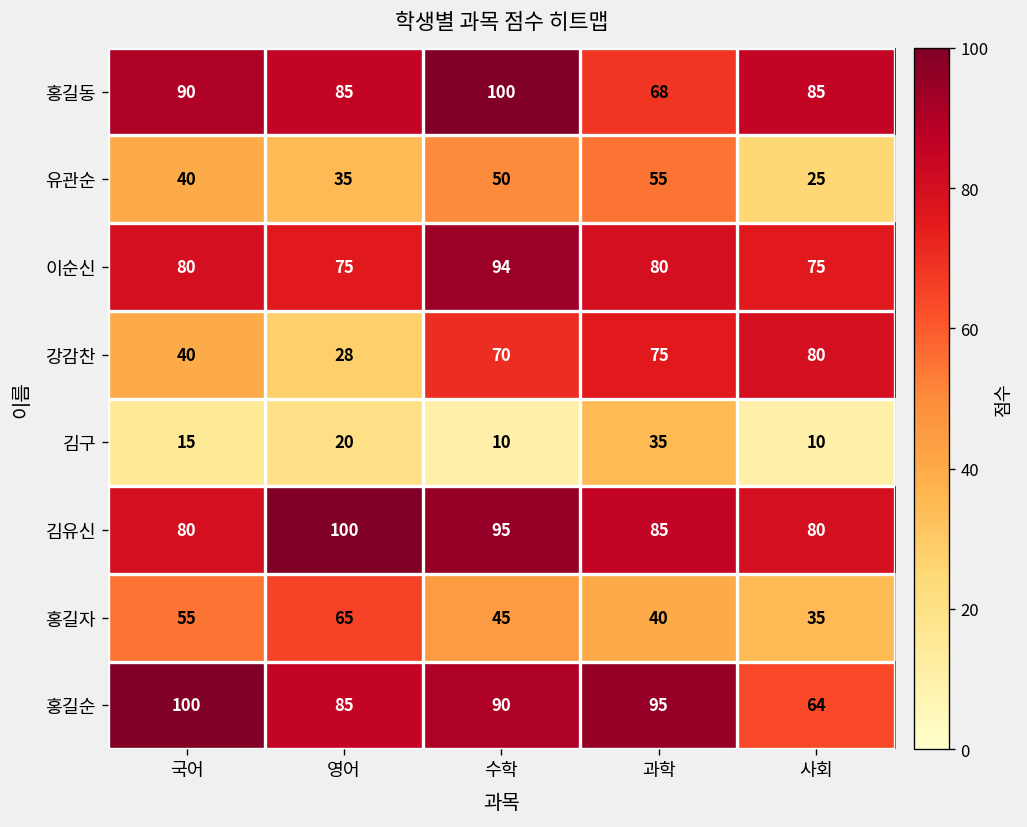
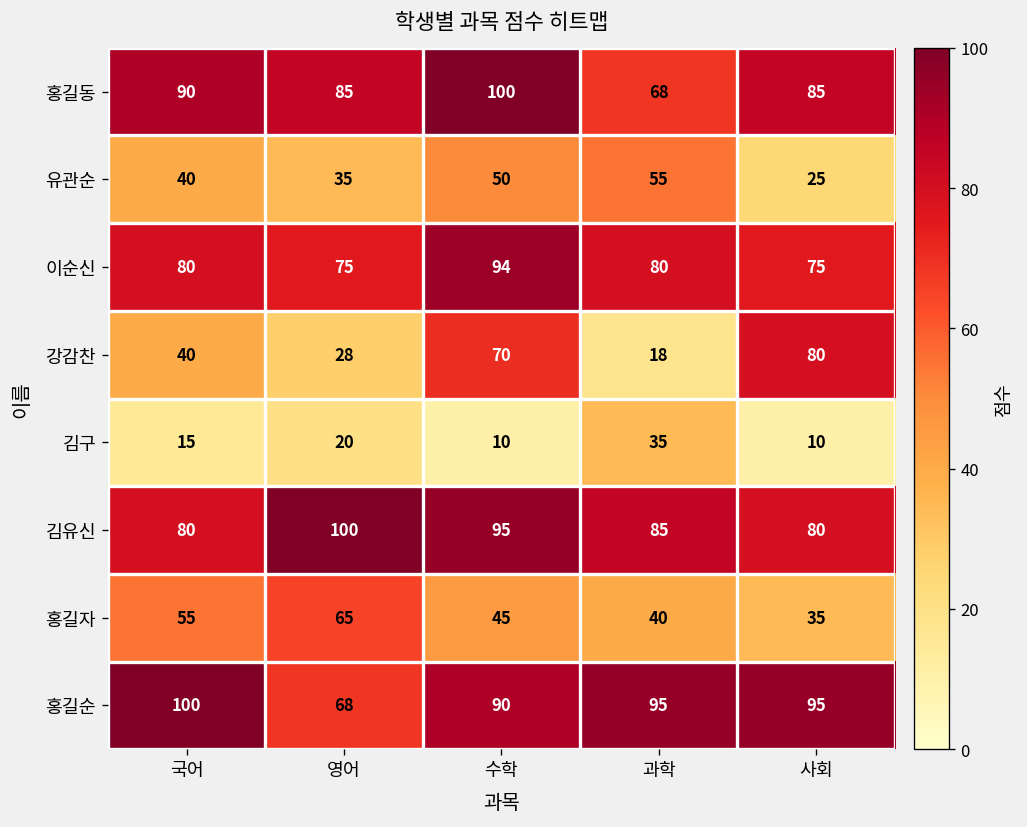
강감찬, 과학: 75 -> 18
홍길순, 영어: 85 -> 68
홍길순, 사회: 64 -> 95
